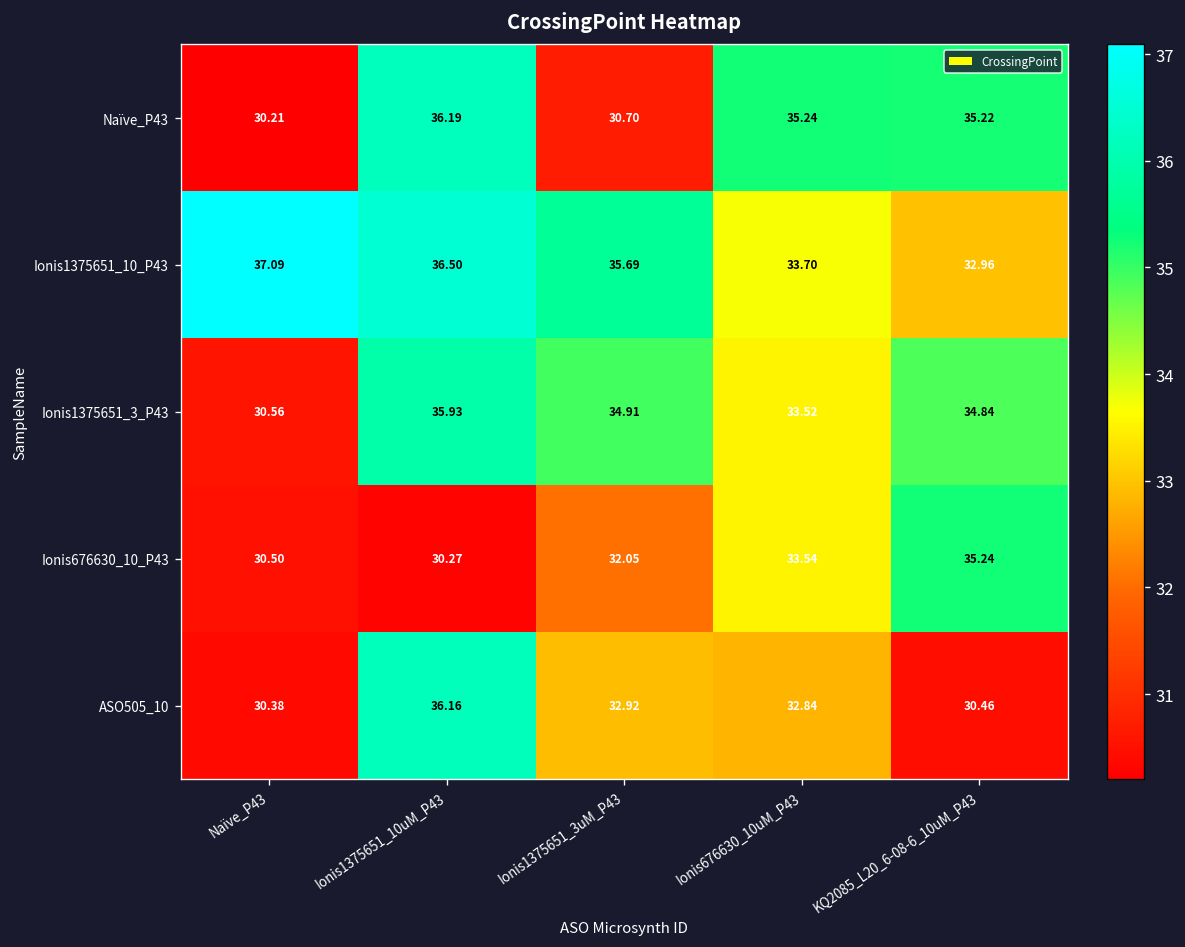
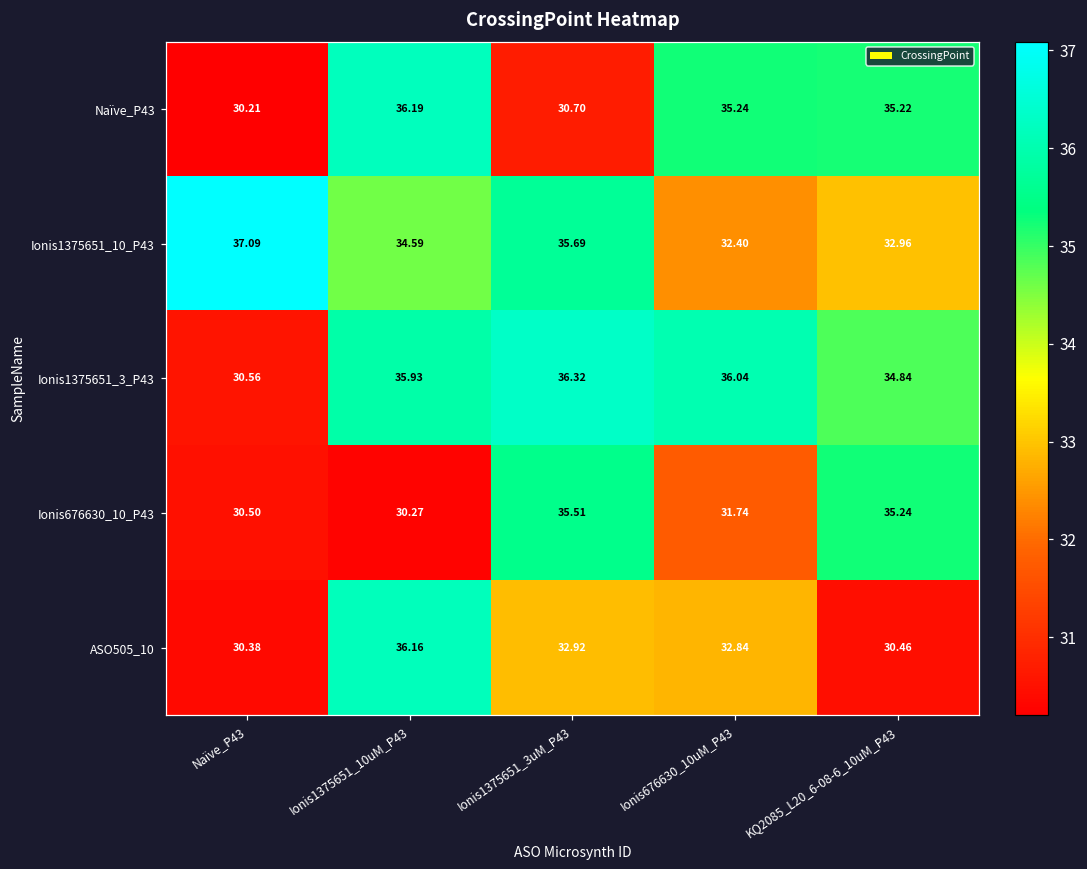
Ionis1375651_10_P43, Ionis1375651_10uM_P43: 36.50 -> 34.59
Ionis1375651_10_P43, Ionis676630_10uM_P43: 33.70 -> 32.40
Ionis1375651_3_P43, Ionis1375651_3uM_P43: 34.91 -> 36.32
Ionis1375651_3_P43, Ionis676630_10uM_P43: 33.52 -> 36.04
Ionis676630_10_P43, Ionis1375651_3uM_P43: 32.05 -> 35.51
Ionis676630_10_P43, Ionis676630_10uM_P43: 33.54 -> 31.74
